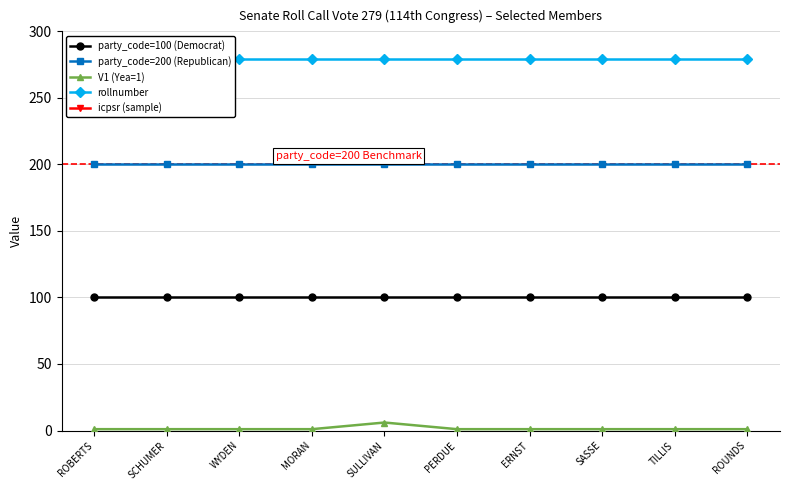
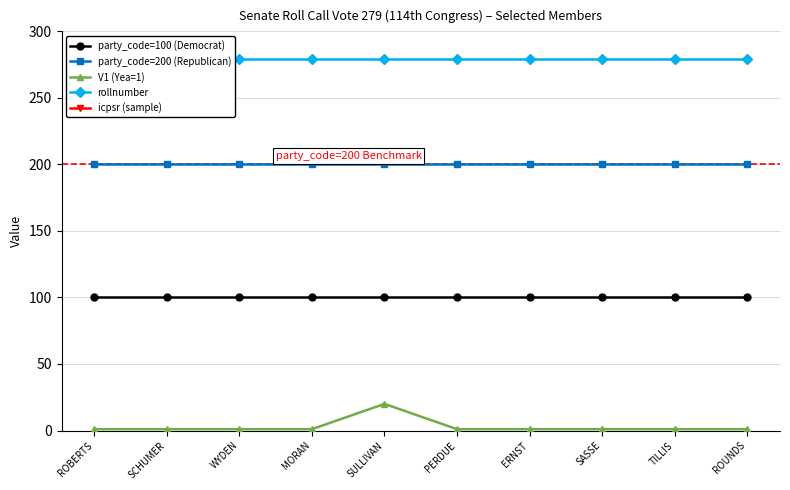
V1 (Yea=1), SULLIVAN: 6 -> 20
